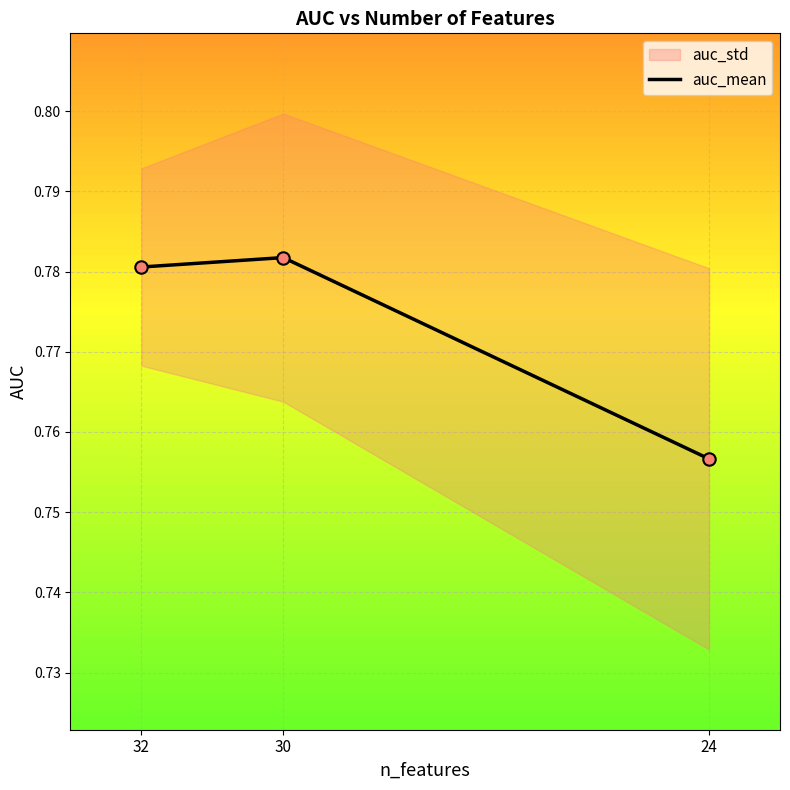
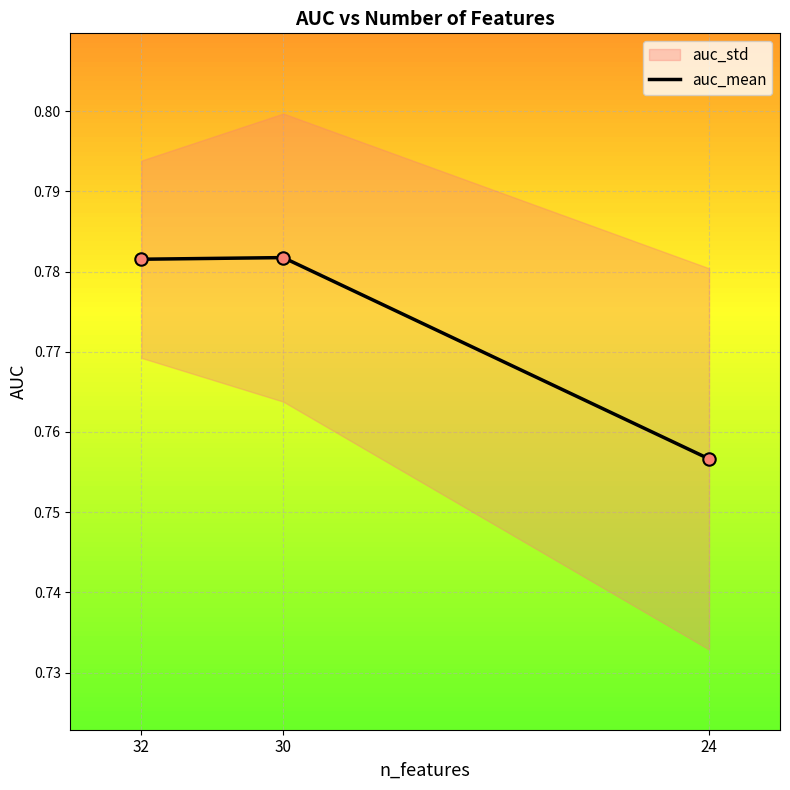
auc_mean, 32: 0.781 -> 0.782
